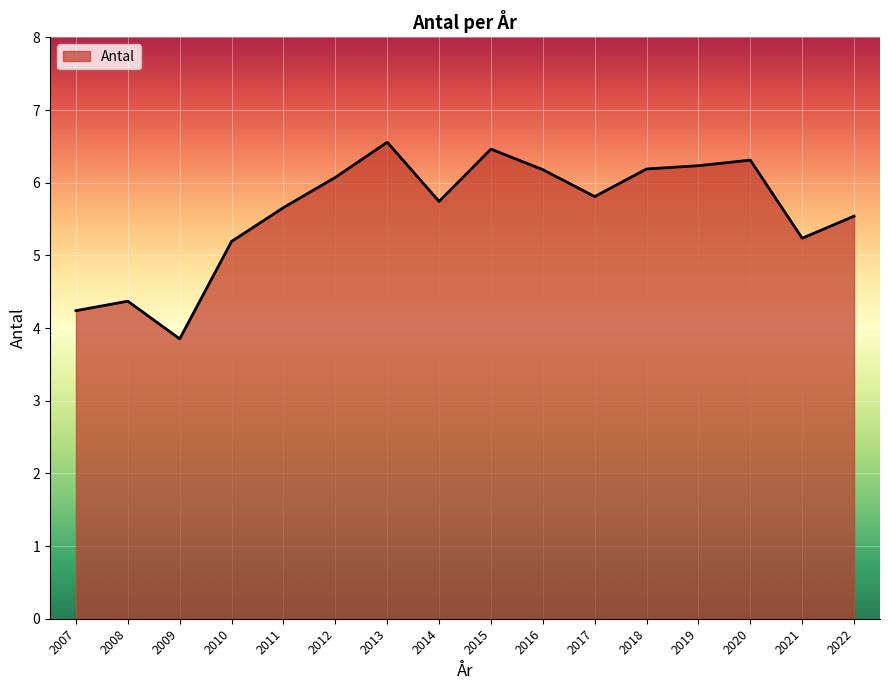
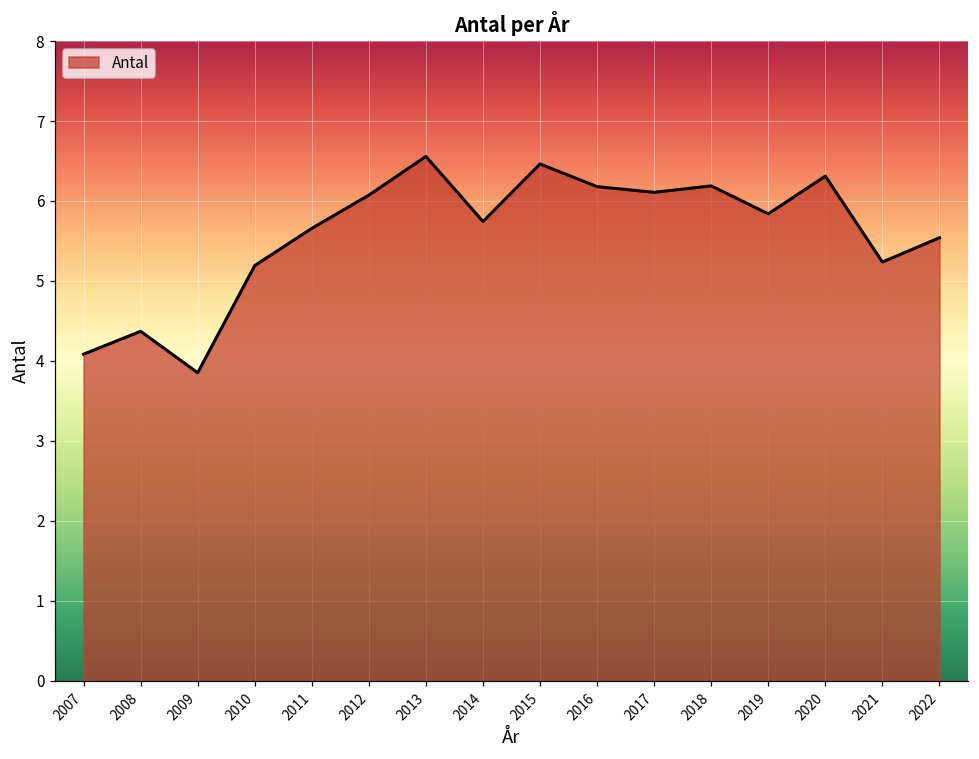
2007: 4.2 -> 4.1
2017: 5.8 -> 6.1
2019: 6.2 -> 5.8
